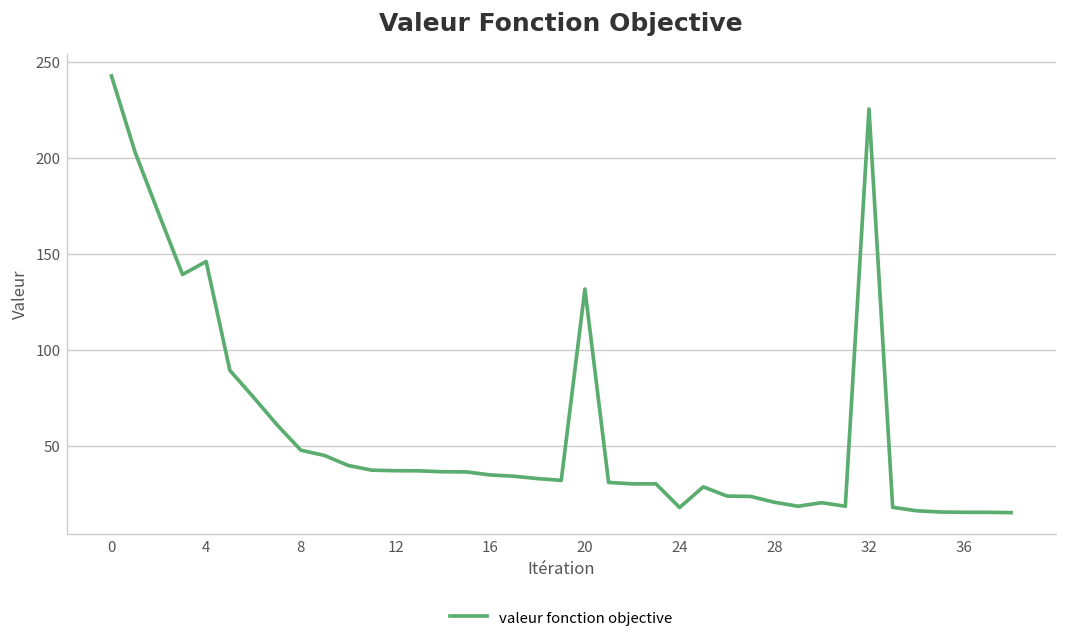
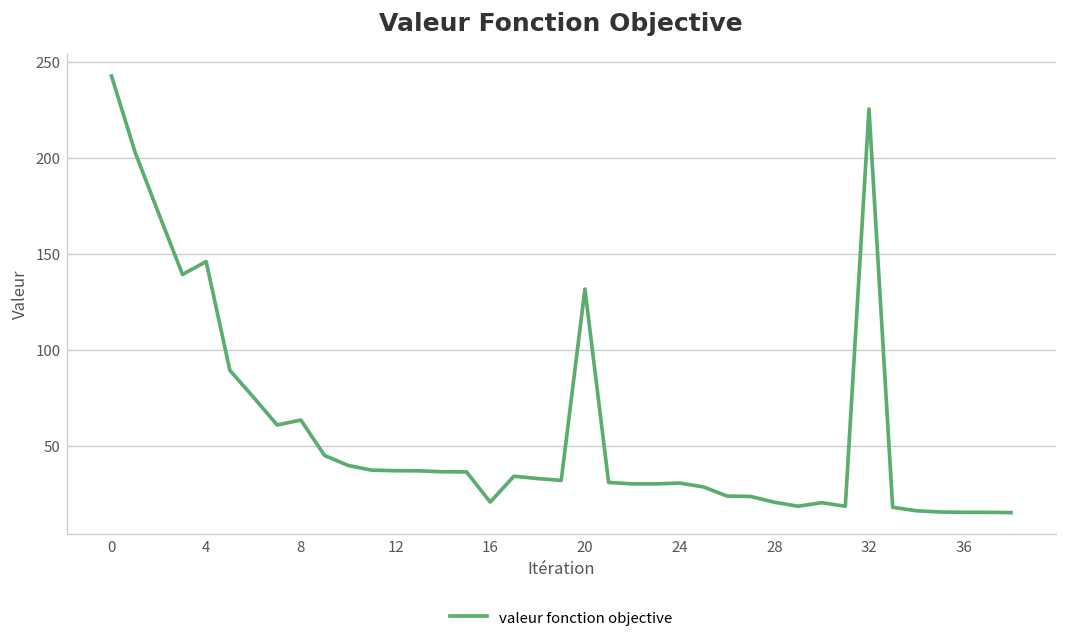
8: 48 -> 64
16: 35 -> 21
24: 18 -> 31
